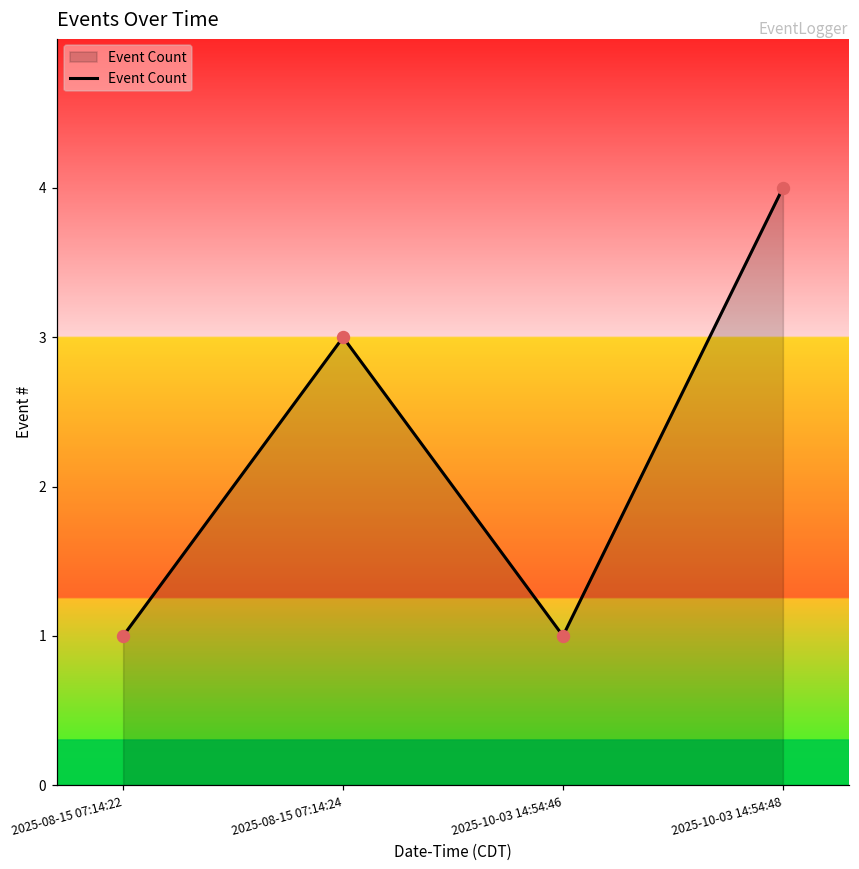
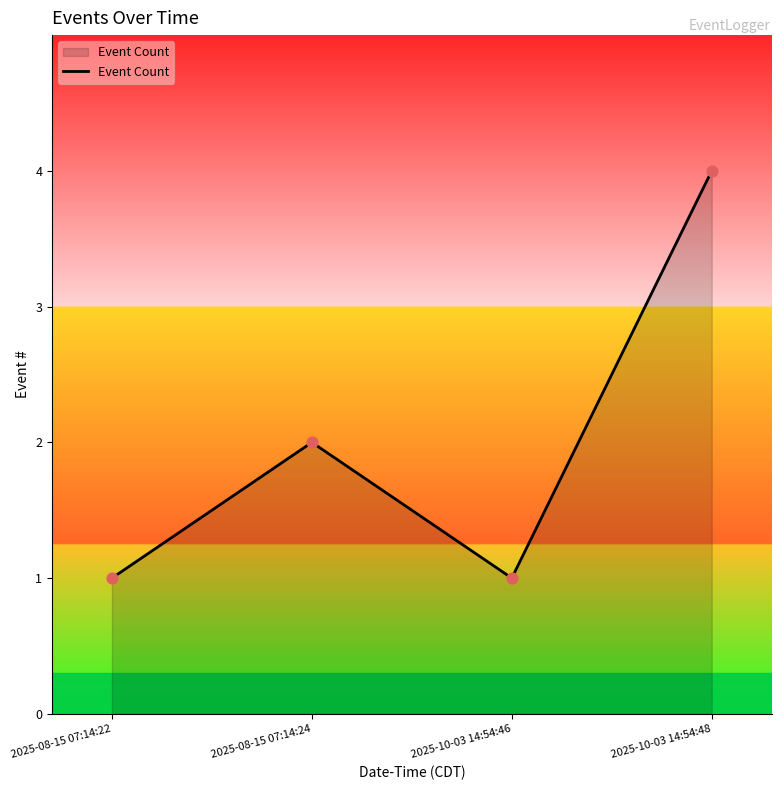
2025-08-15 07:14:24: 3 -> 2
